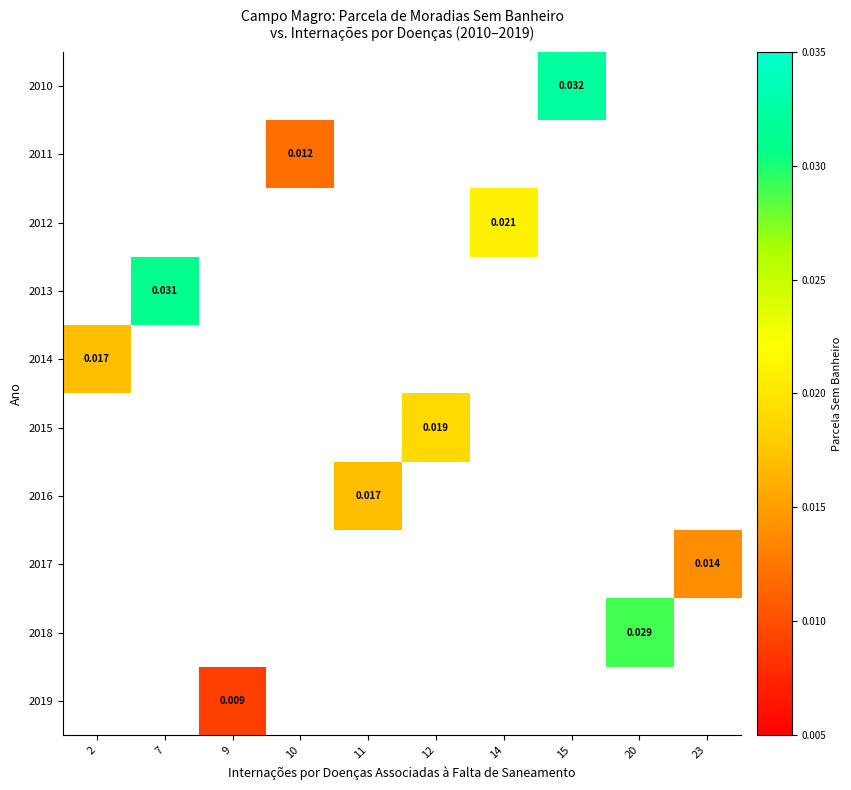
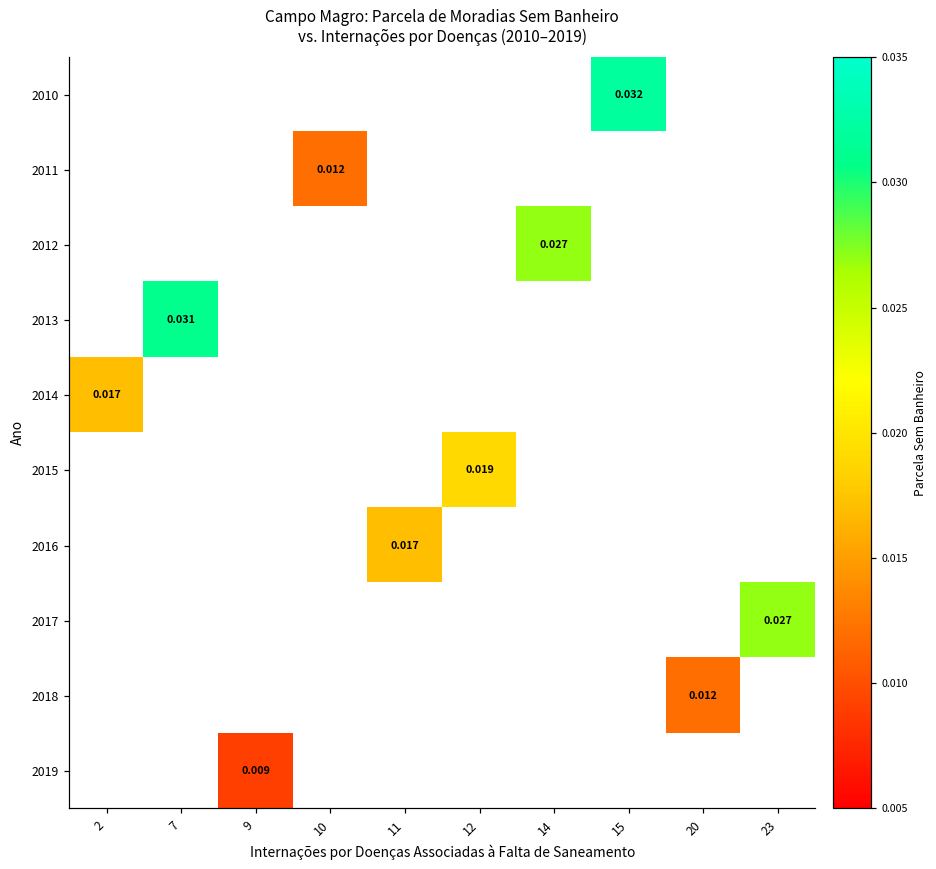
2012, 14: 0.021 -> 0.027
2017, 23: 0.014 -> 0.027
2018, 20: 0.029 -> 0.012
